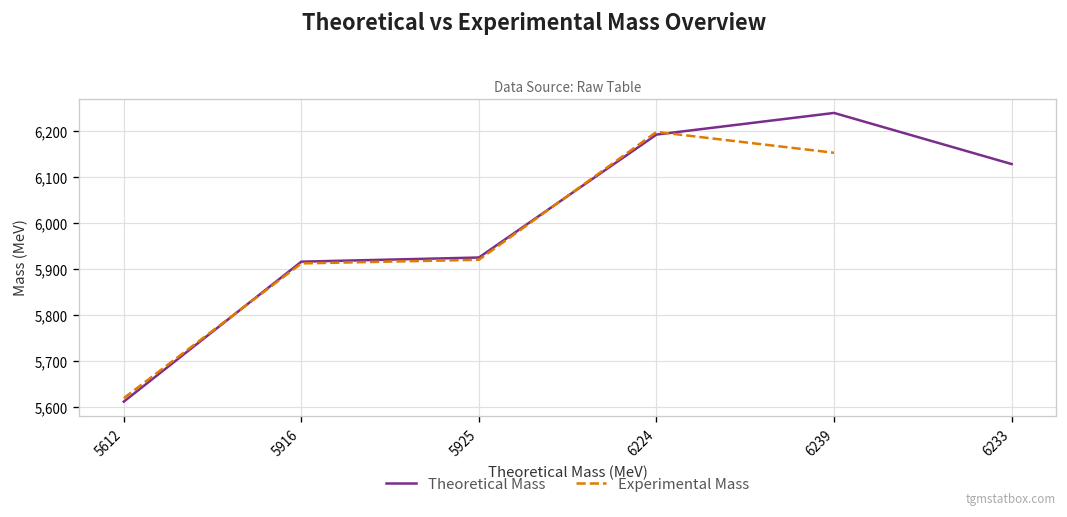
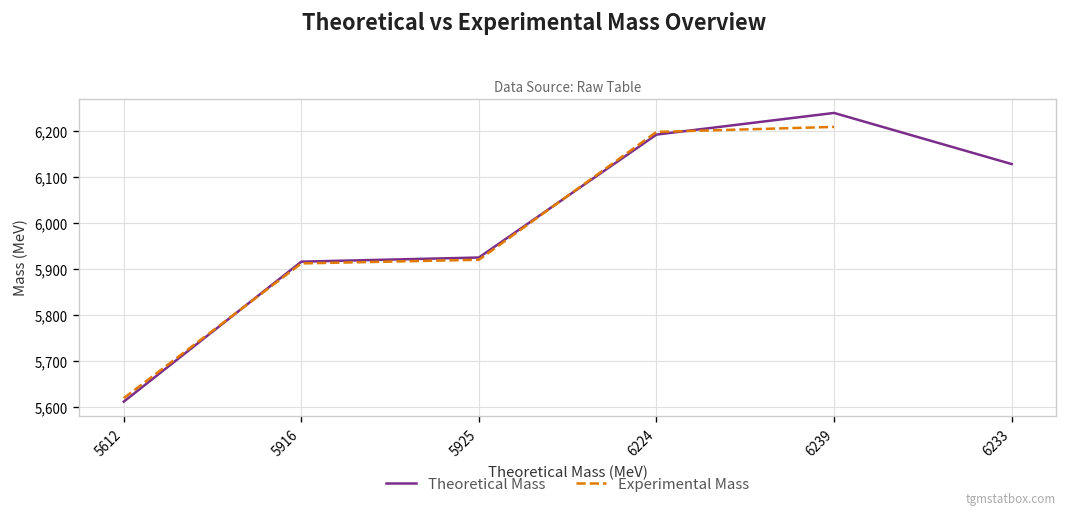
Experimental Mass, 6239: 6,150 -> 6,210
